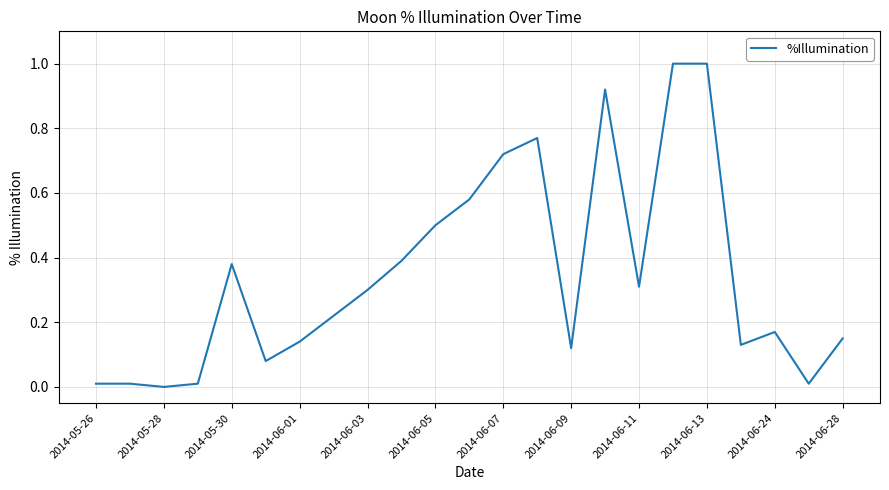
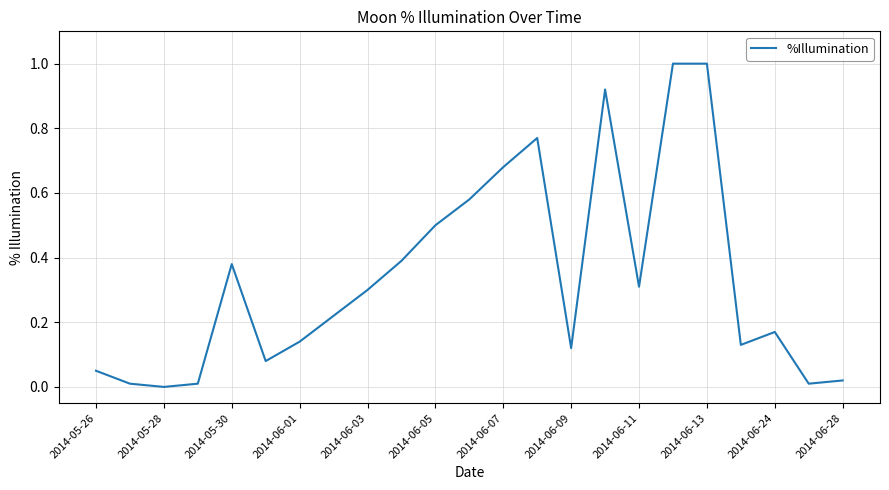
2014-05-26: 0.01 -> 0.05
2014-06-07: 0.72 -> 0.68
2014-06-28: 0.15 -> 0.02
